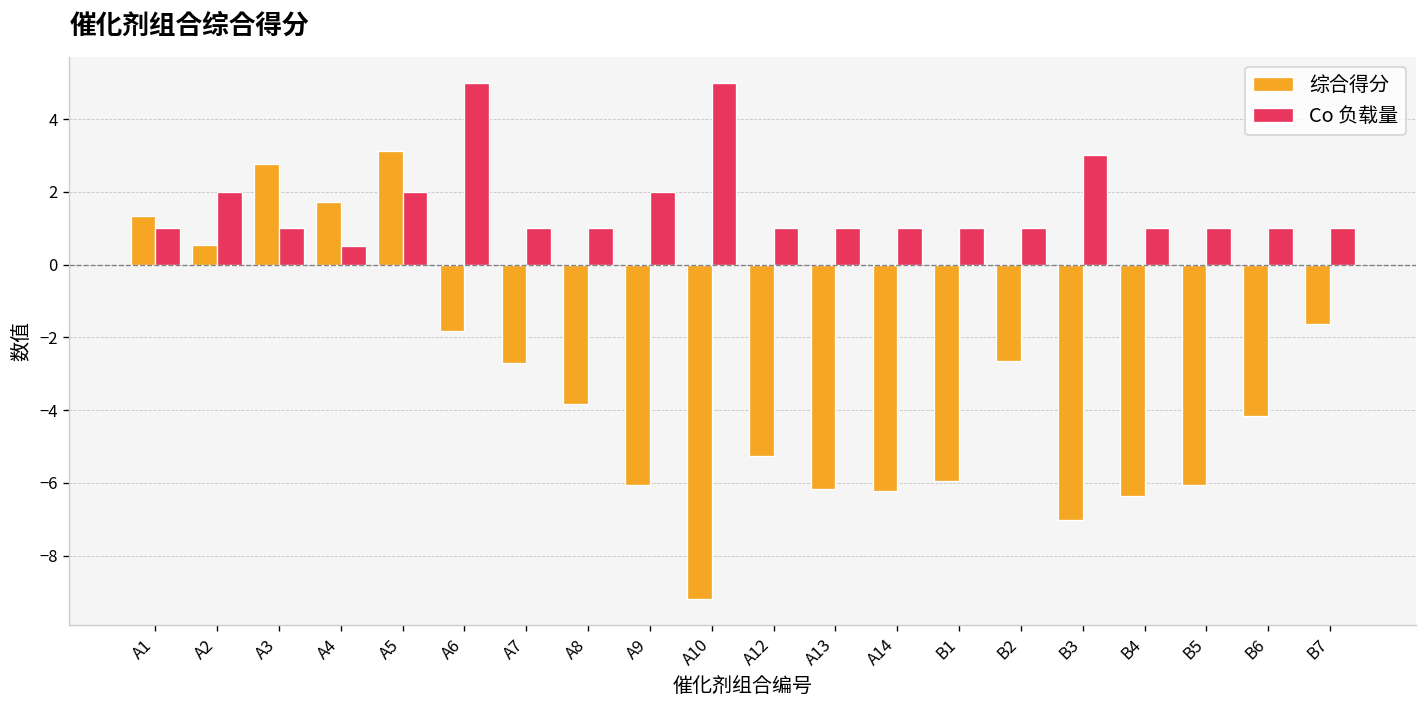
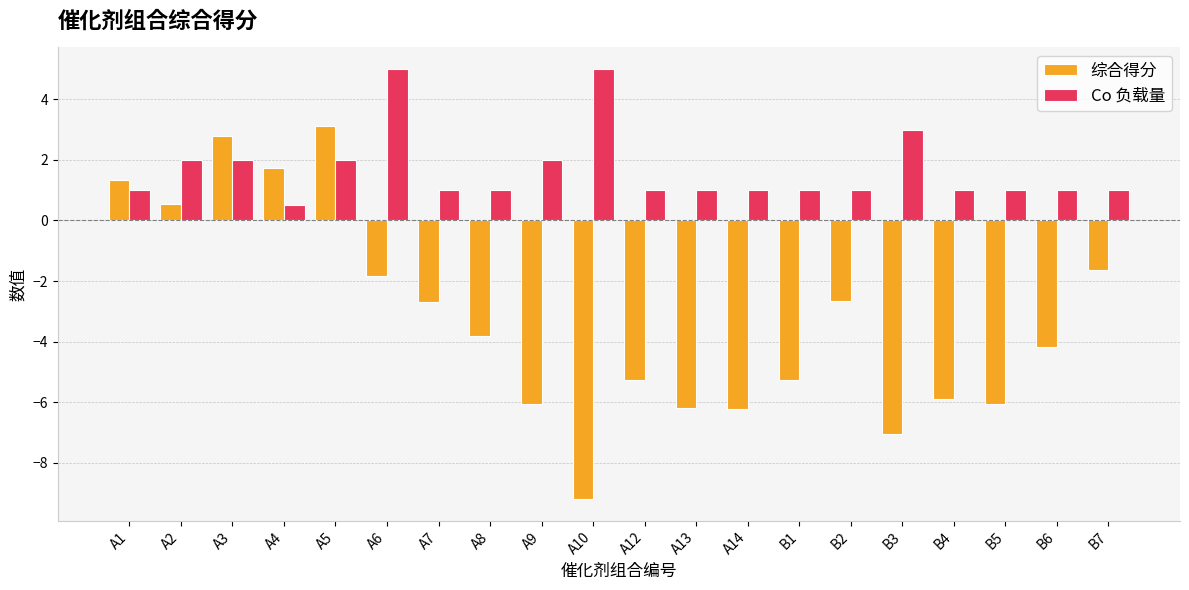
Co 负载量, A3: 1 -> 2
综合得分, B1: -6.0 -> -5.3
综合得分, B4: -6.4 -> -5.9
